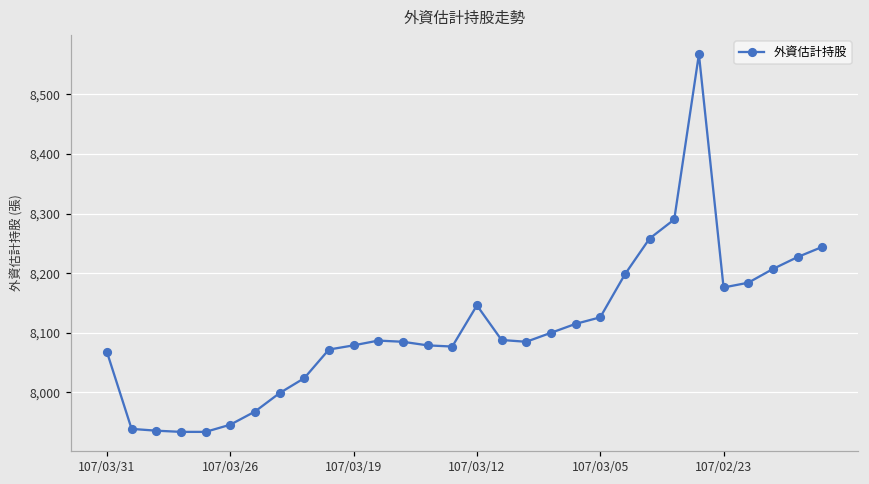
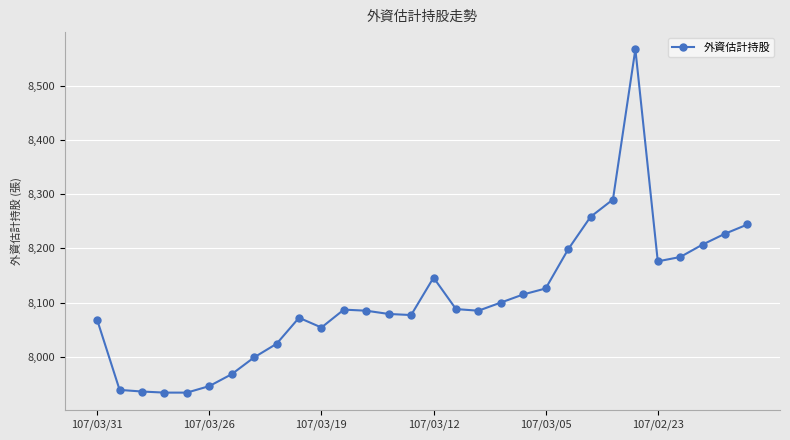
107/03/19: 8,080 -> 8,050
